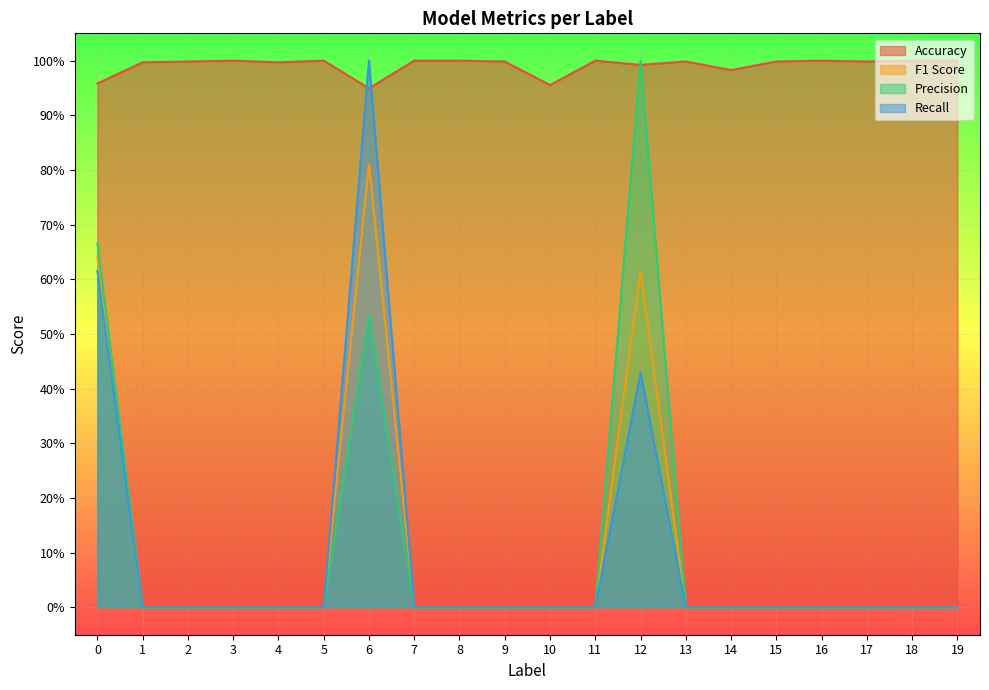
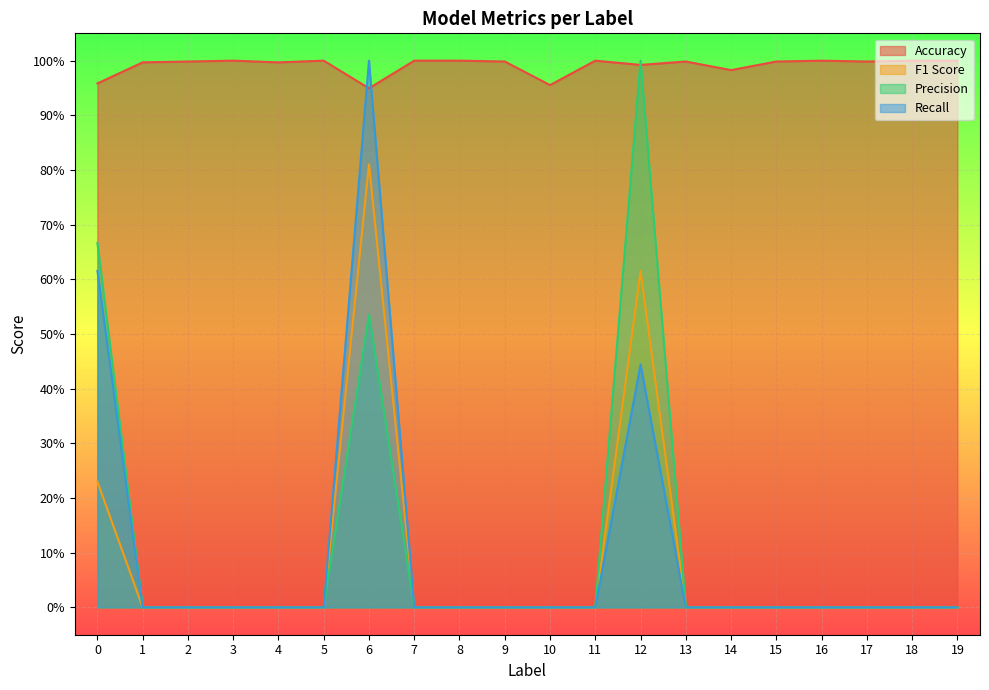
F1 Score, 0: 64% -> 23%
Recall, 12: 43% -> 44%
